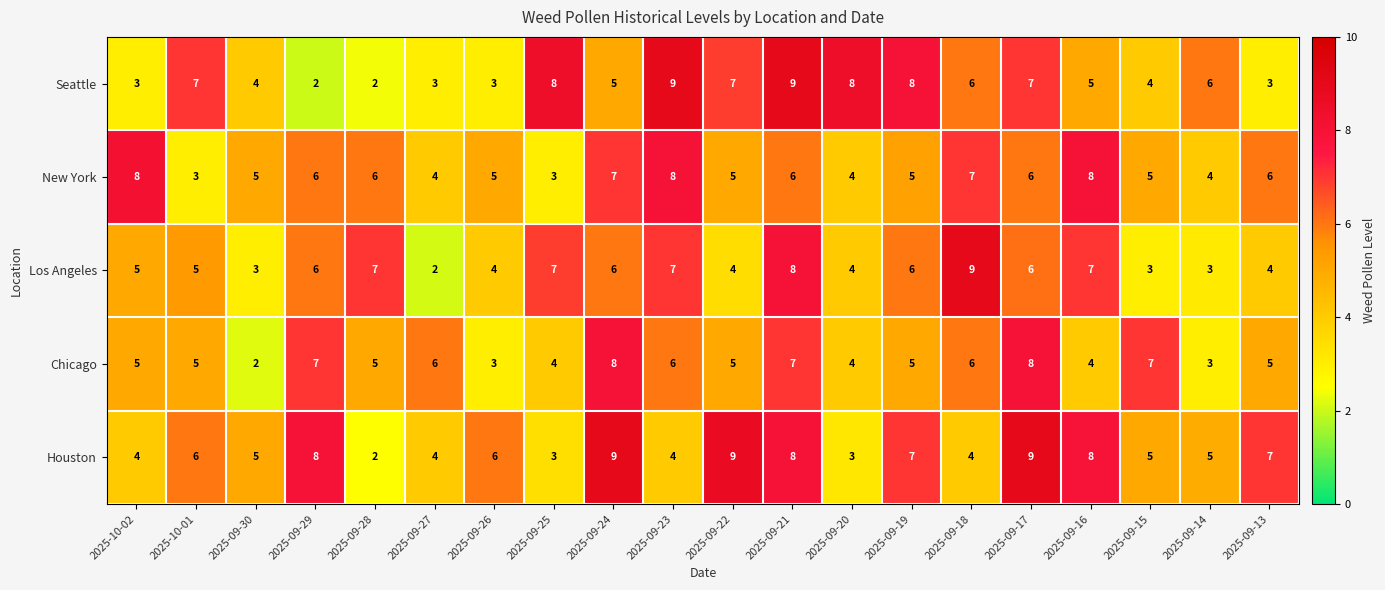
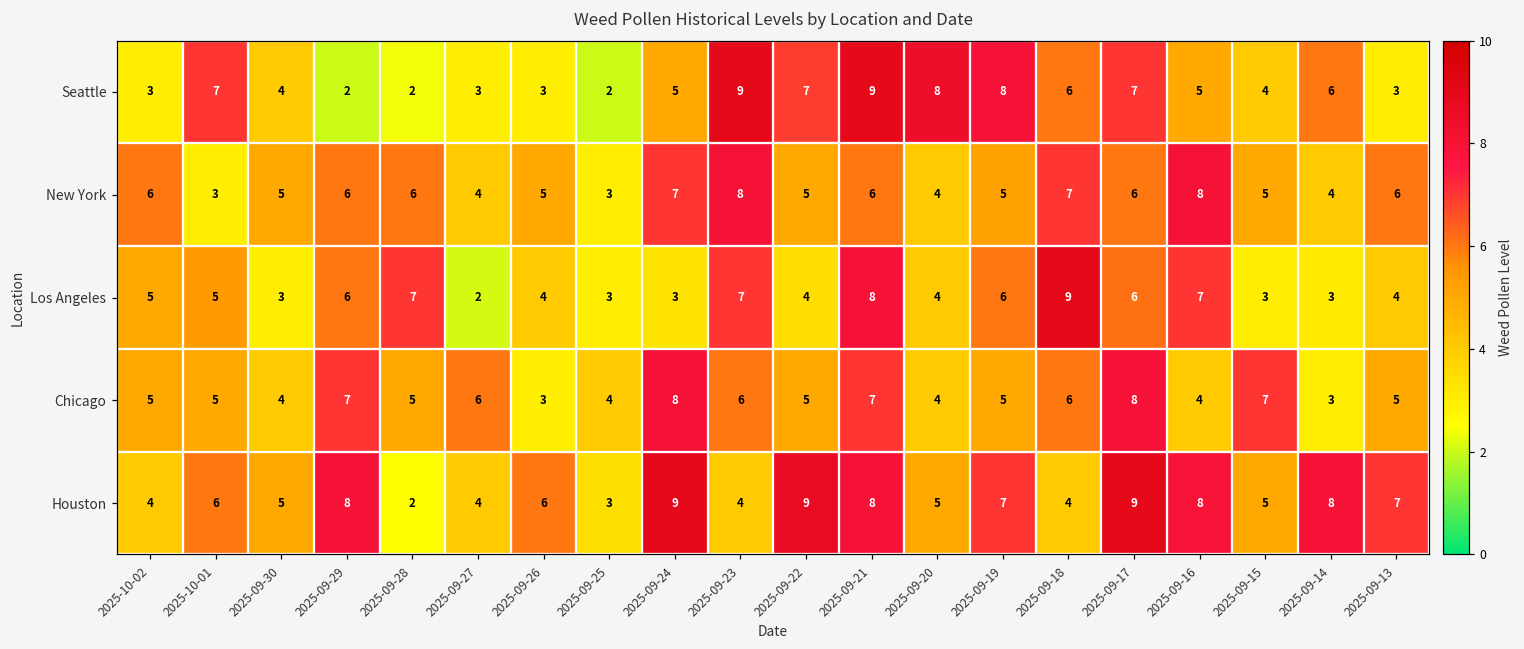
Seattle, 2025-09-25: 8 -> 2
New York, 2025-10-02: 8 -> 6
Los Angeles, 2025-09-25: 7 -> 3
Los Angeles, 2025-09-24: 6 -> 3
Chicago, 2025-09-30: 2 -> 4
Houston, 2025-09-20: 3 -> 5
Houston, 2025-09-14: 5 -> 8
